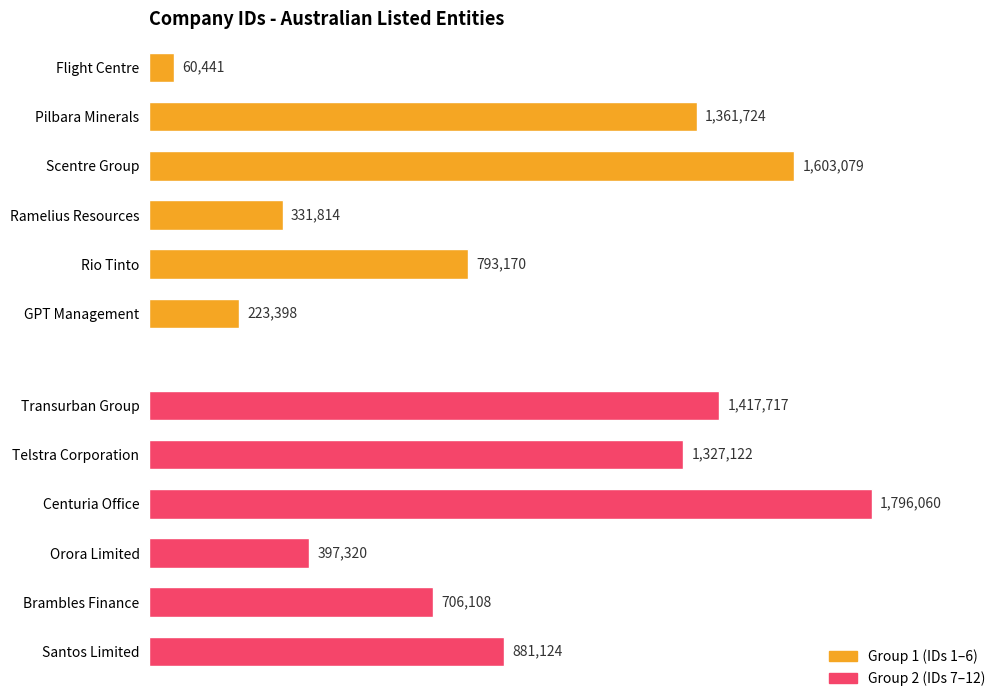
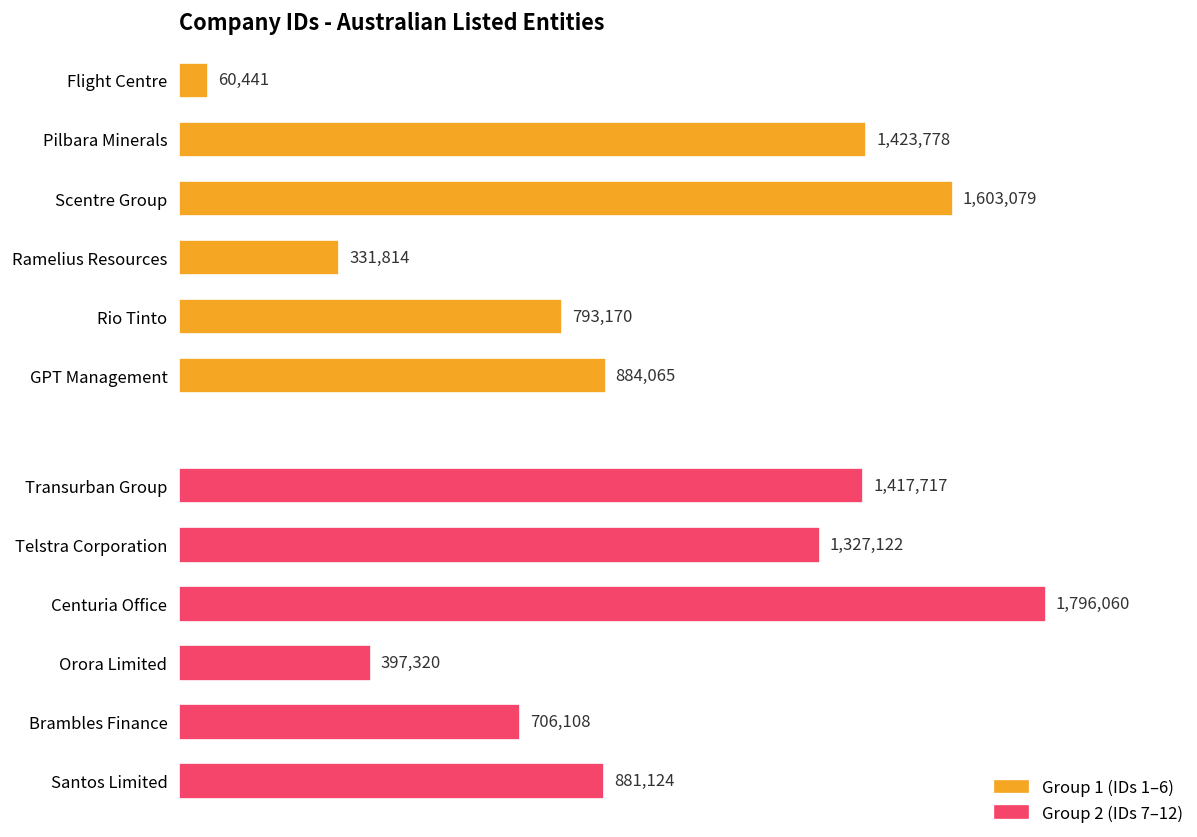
Company IDs - Australian Listed Entities, Pilbara Minerals: 1,361,724 -> 1,423,778
Company IDs - Australian Listed Entities, GPT Management: 223,398 -> 884,065
